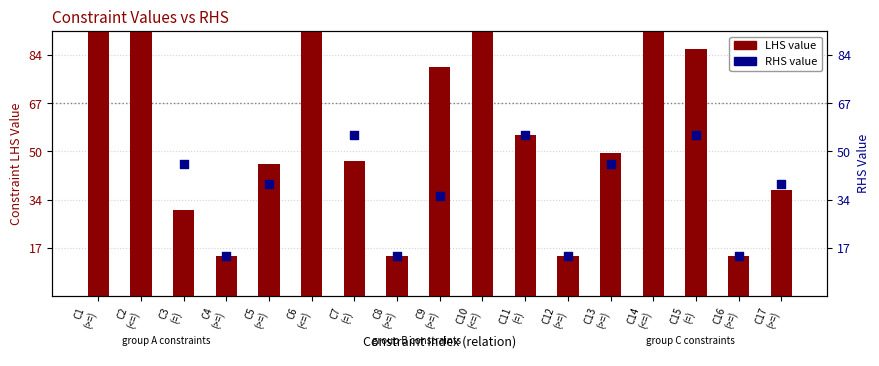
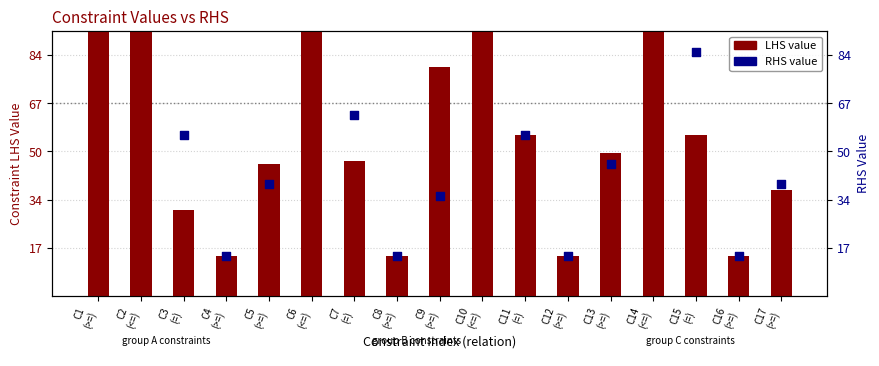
LHS value, C15 (=): 86 -> 56
RHS value, C3 (=): 46 -> 56
RHS value, C7 (=): 56 -> 63
RHS value, C15 (=): 56 -> 85
